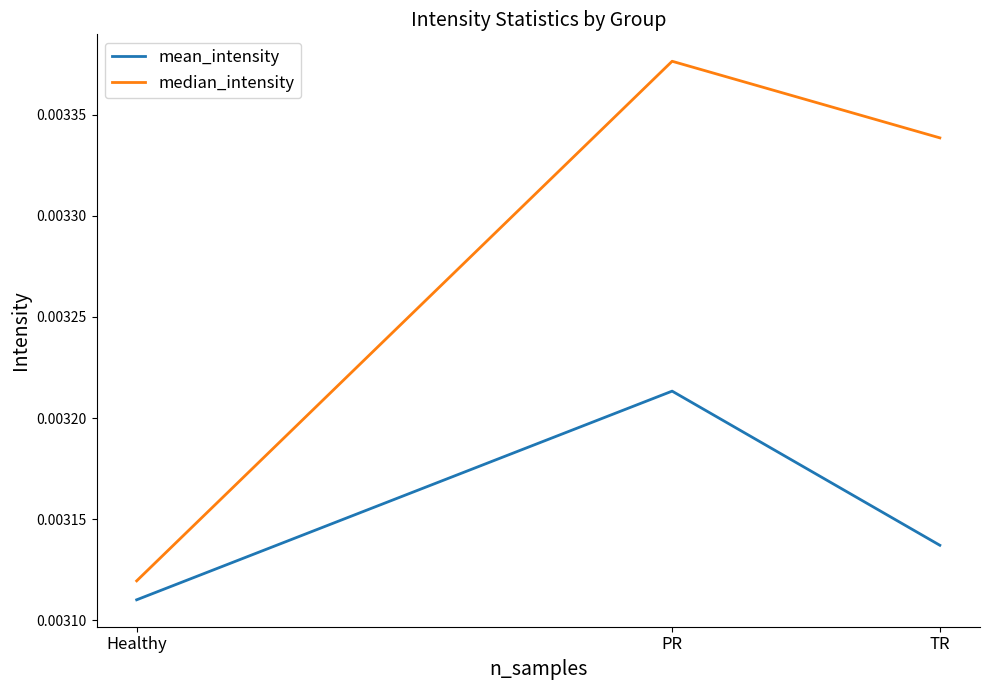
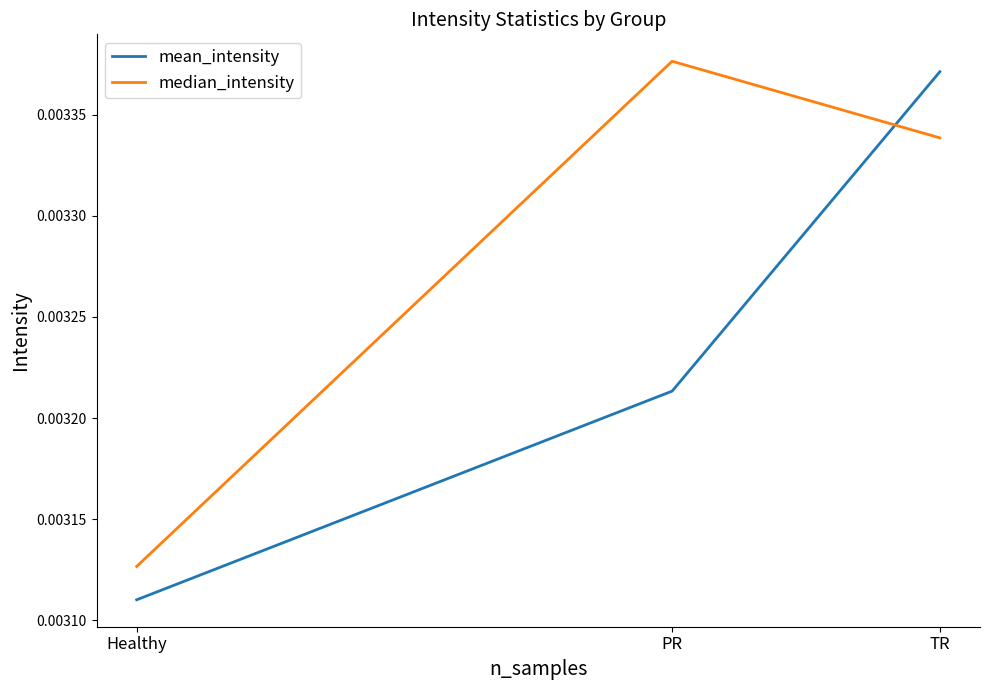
median_intensity, Healthy: 0.003119 -> 0.003127
mean_intensity, TR: 0.003137 -> 0.003371
